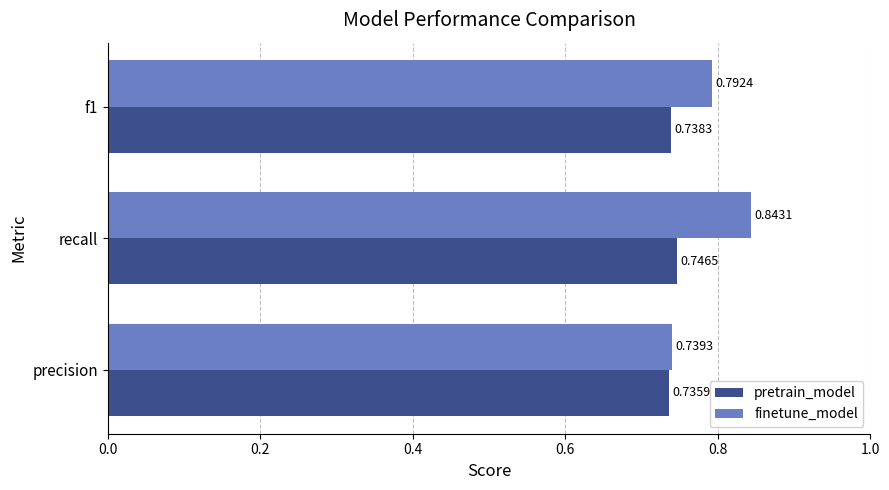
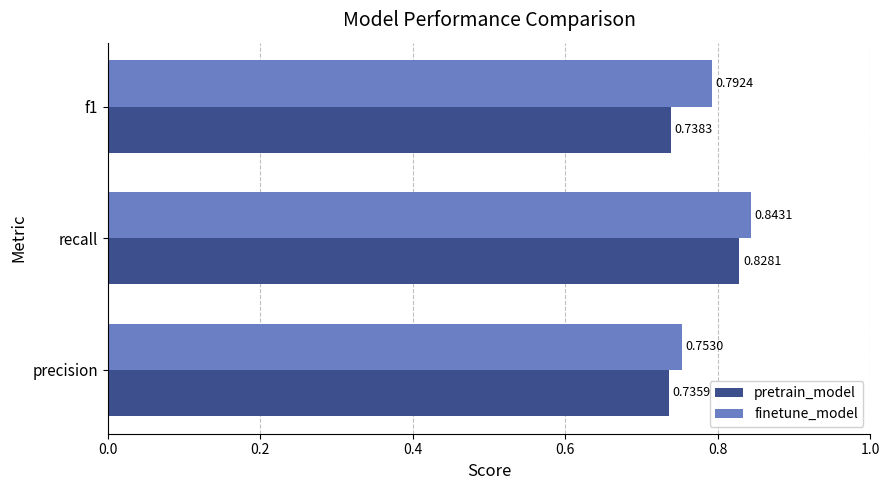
pretrain_model, recall: 0.7465 -> 0.8281
finetune_model, precision: 0.7393 -> 0.7530
